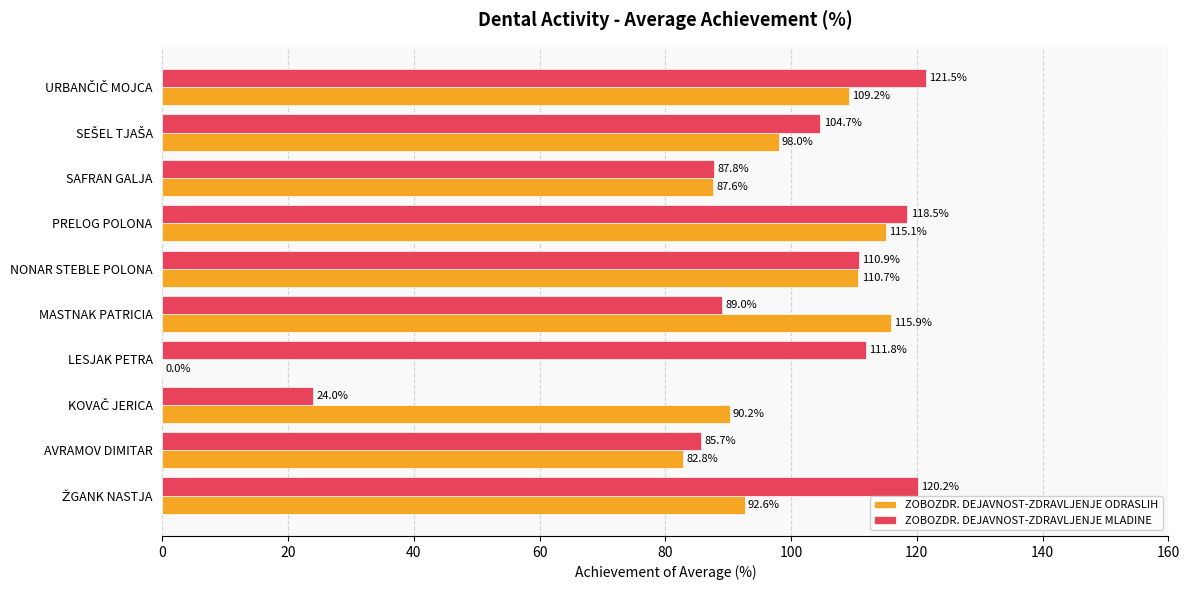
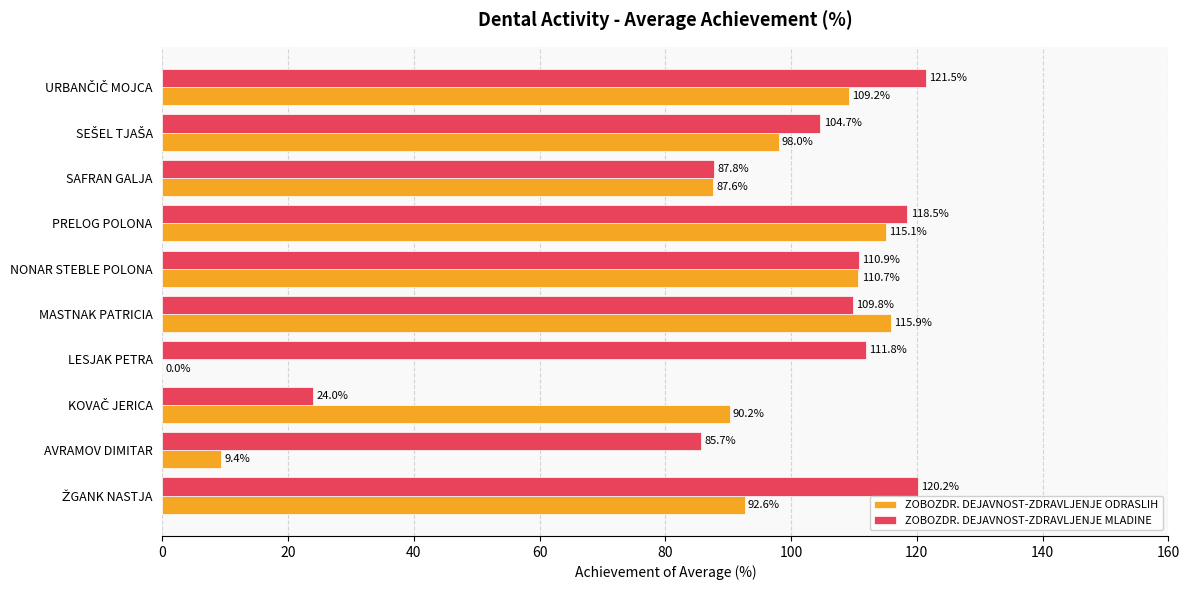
ZOBOZDR. DEJAVNOST-ZDRAVLJENJE MLADINE, MASTNAK PATRICIA: 89.0% -> 109.8%
ZOBOZDR. DEJAVNOST-ZDRAVLJENJE ODRASLIH, AVRAMOV DIMITAR: 82.8% -> 9.4%
